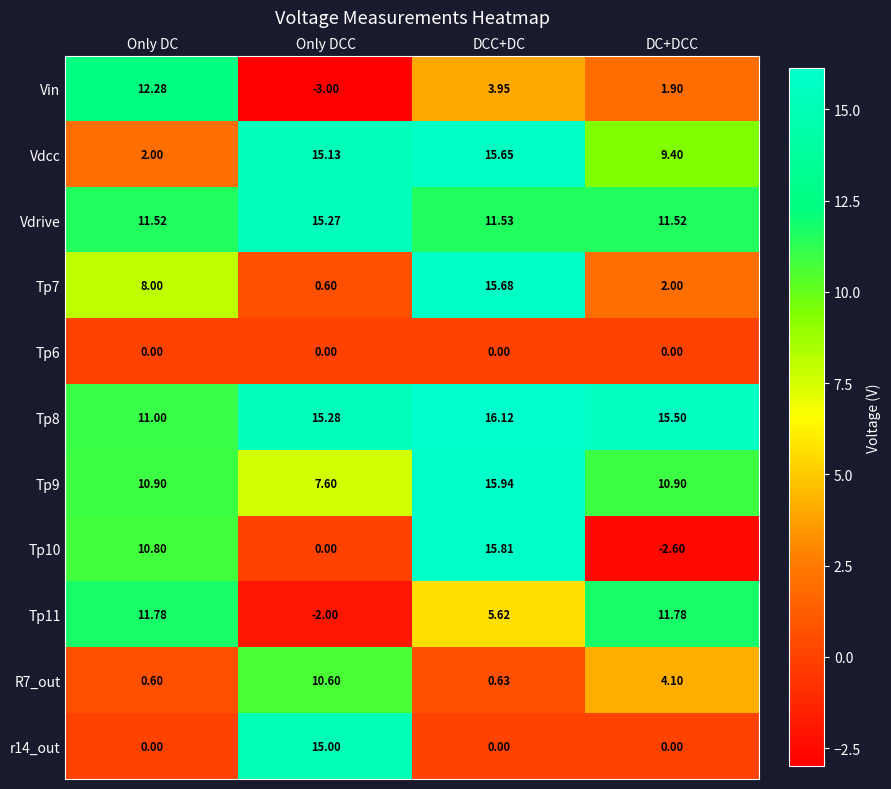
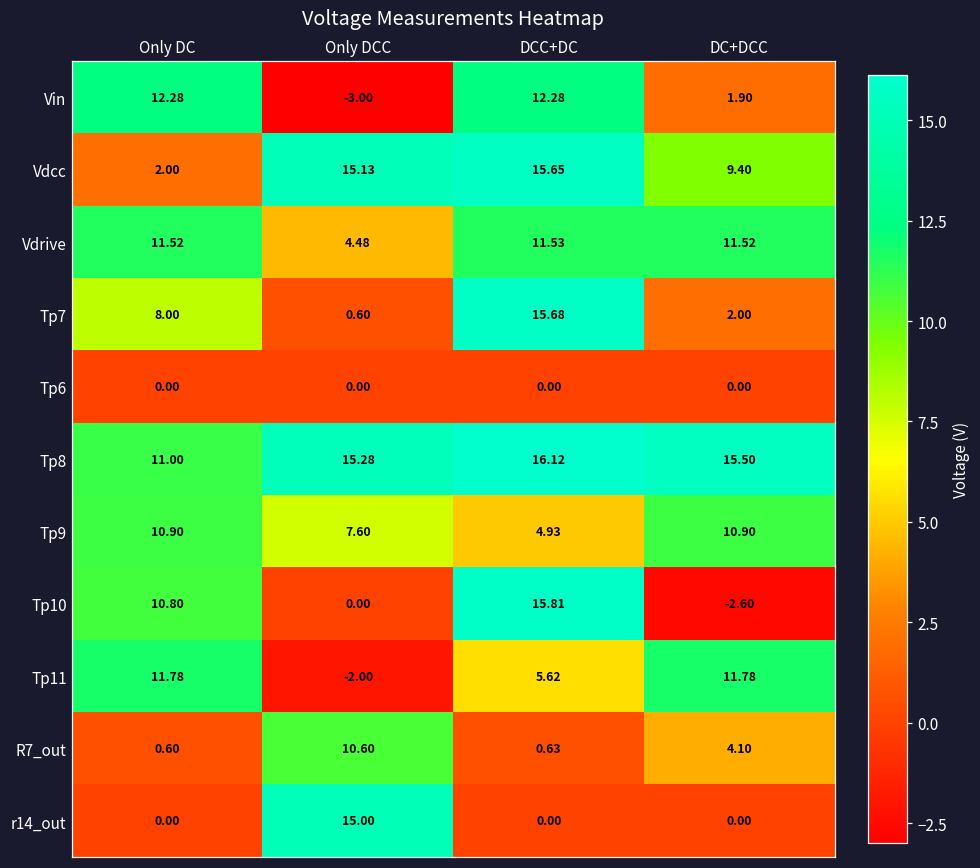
Vin, DCC+DC: 3.95 -> 12.28
Vdrive, Only DCC: 15.27 -> 4.48
Tp9, DCC+DC: 15.94 -> 4.93
